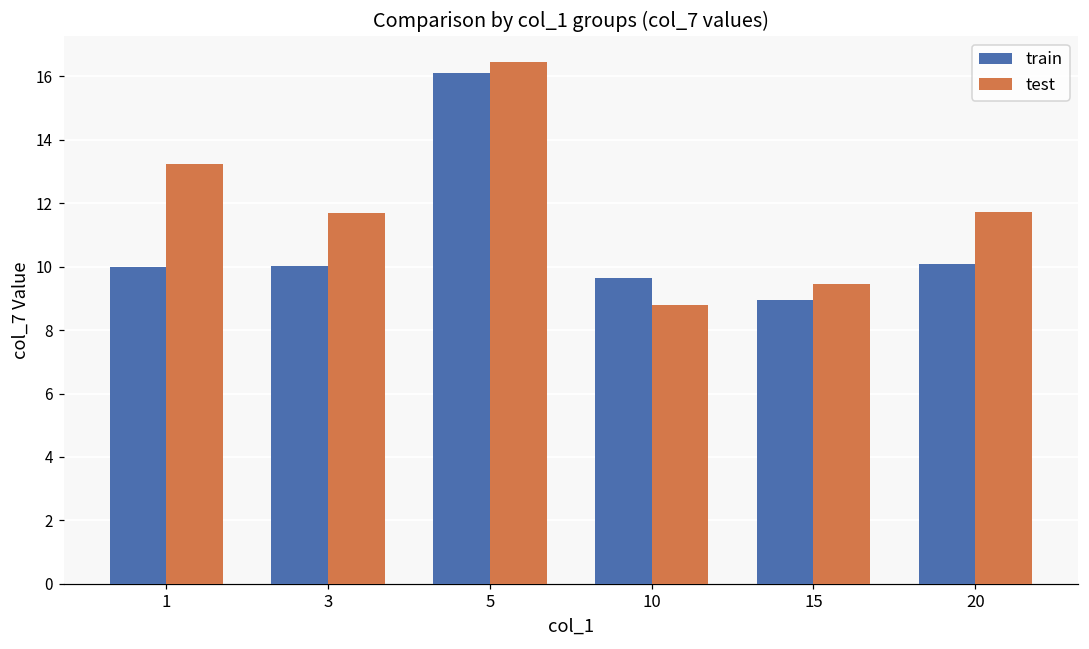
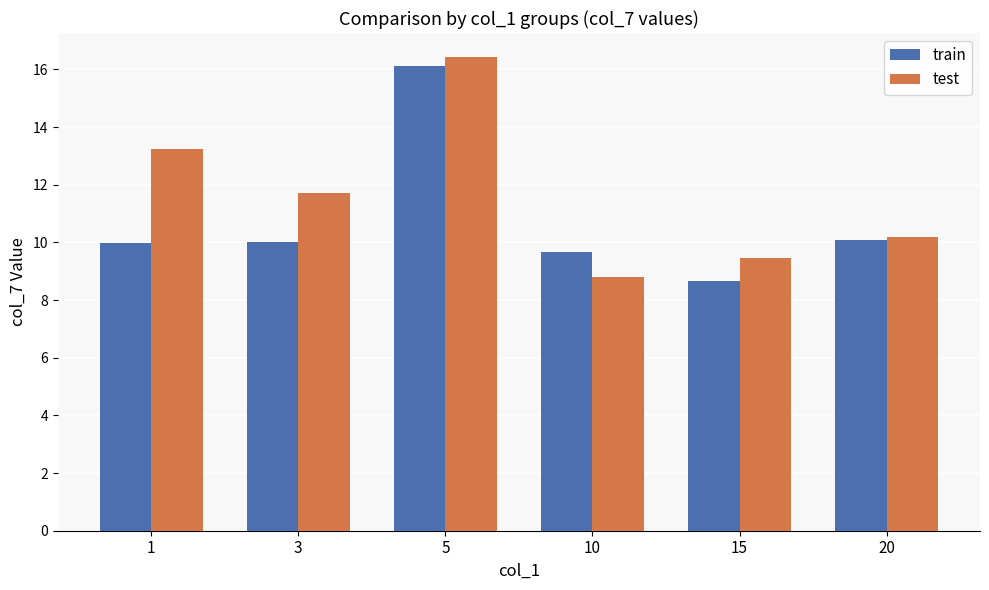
train, 15: 9.0 -> 8.7
test, 20: 11.7 -> 10.2
